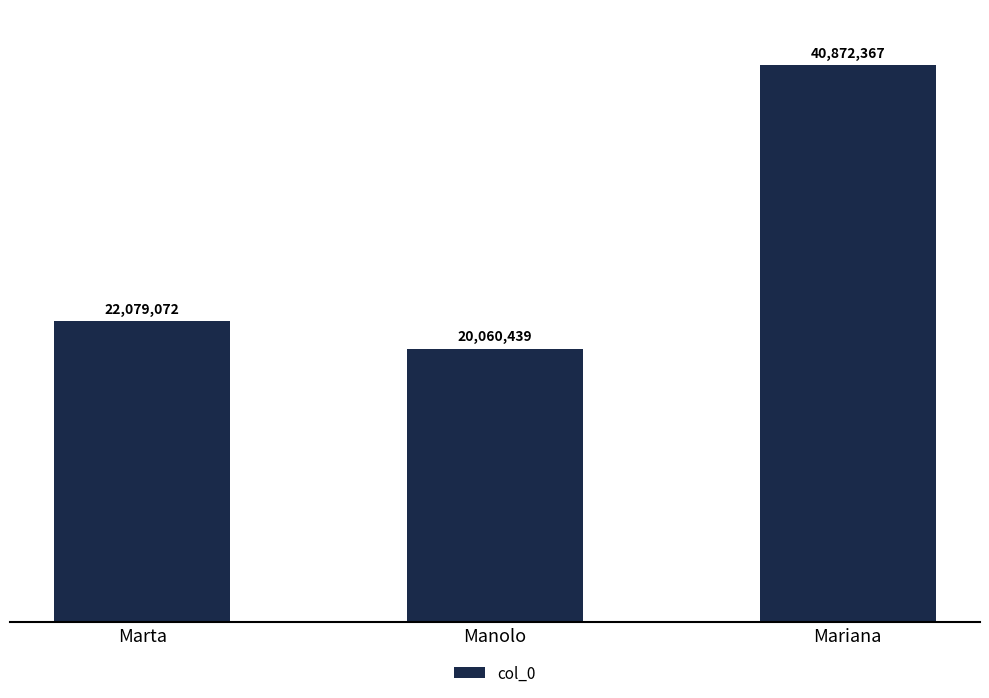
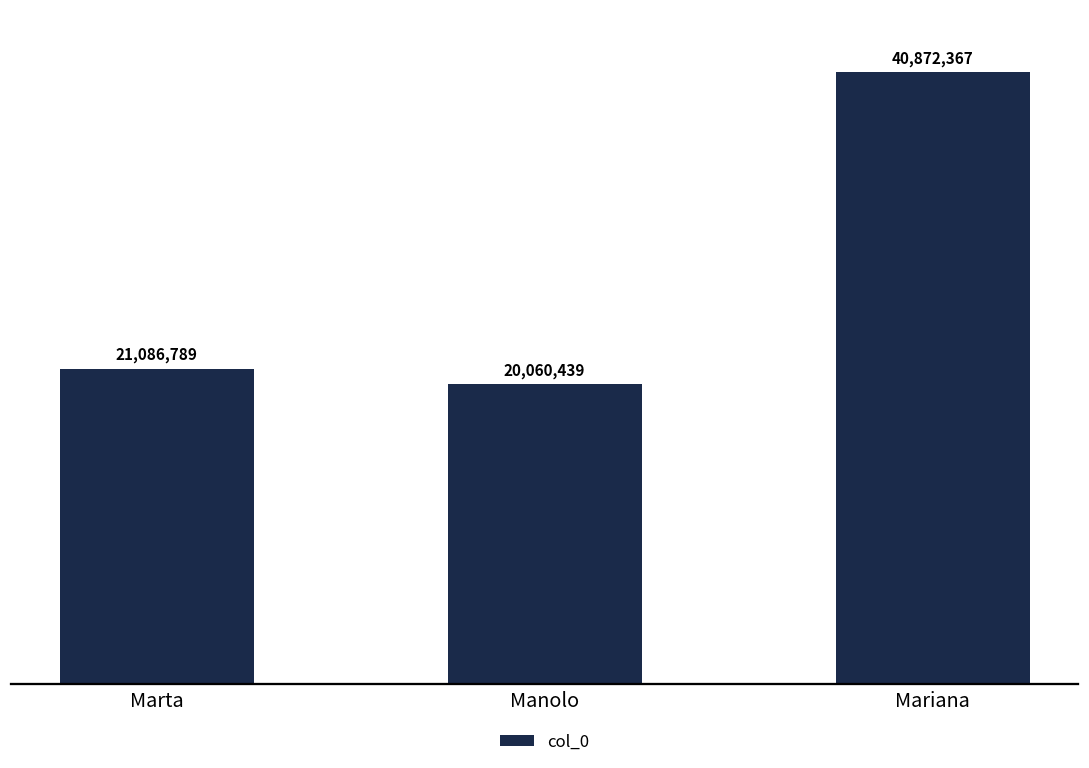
Marta: 22,079,072 -> 21,086,789
